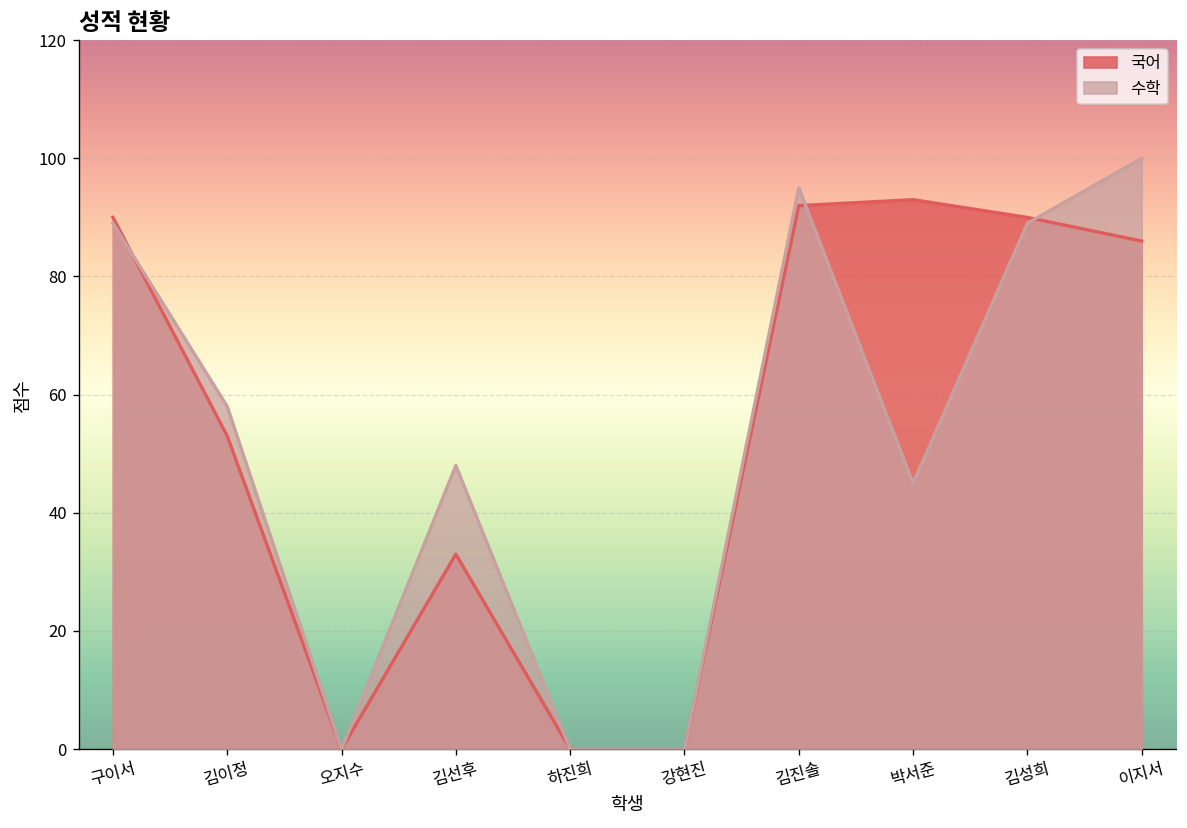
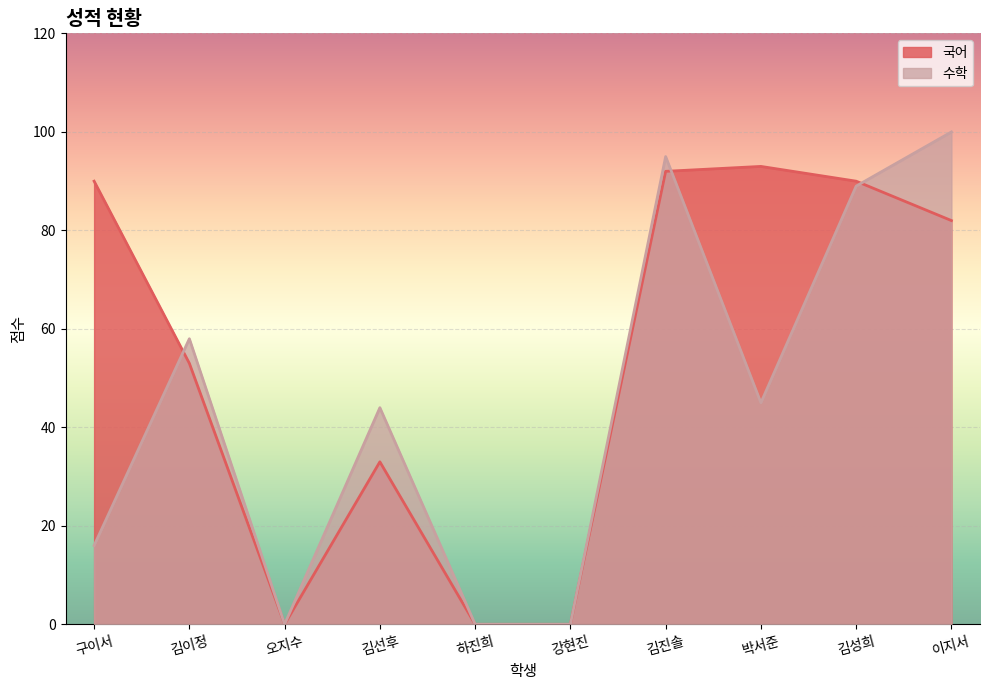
수학, 구이서: 89 -> 16
수학, 김선후: 48 -> 44
국어, 이지서: 86 -> 82
